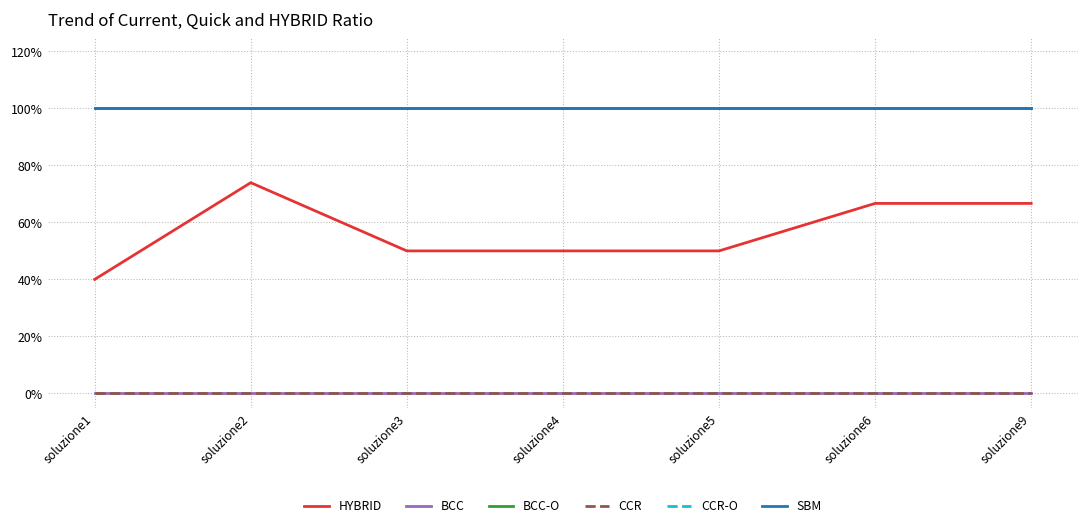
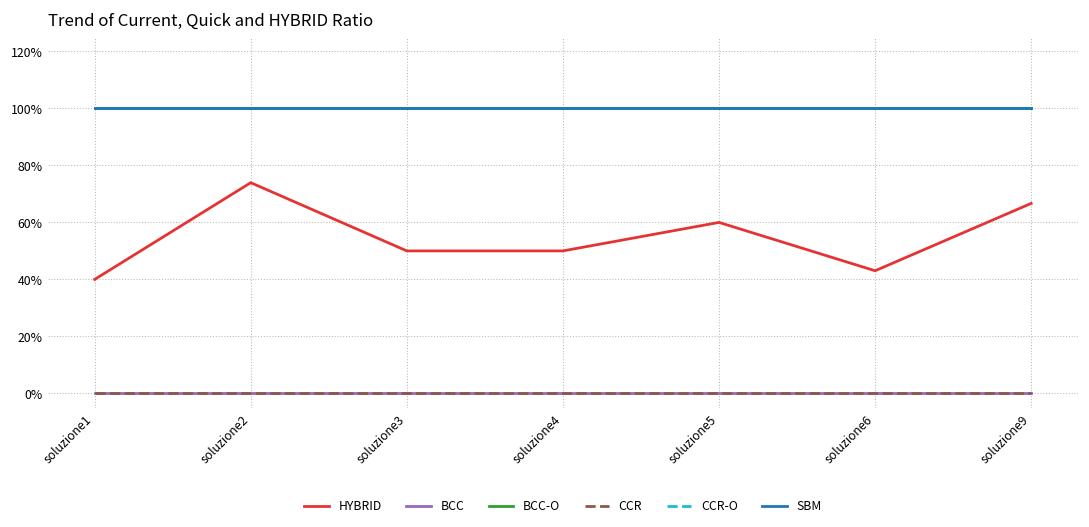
HYBRID, soluzione5: 50% -> 60%
HYBRID, soluzione6: 67% -> 43%
